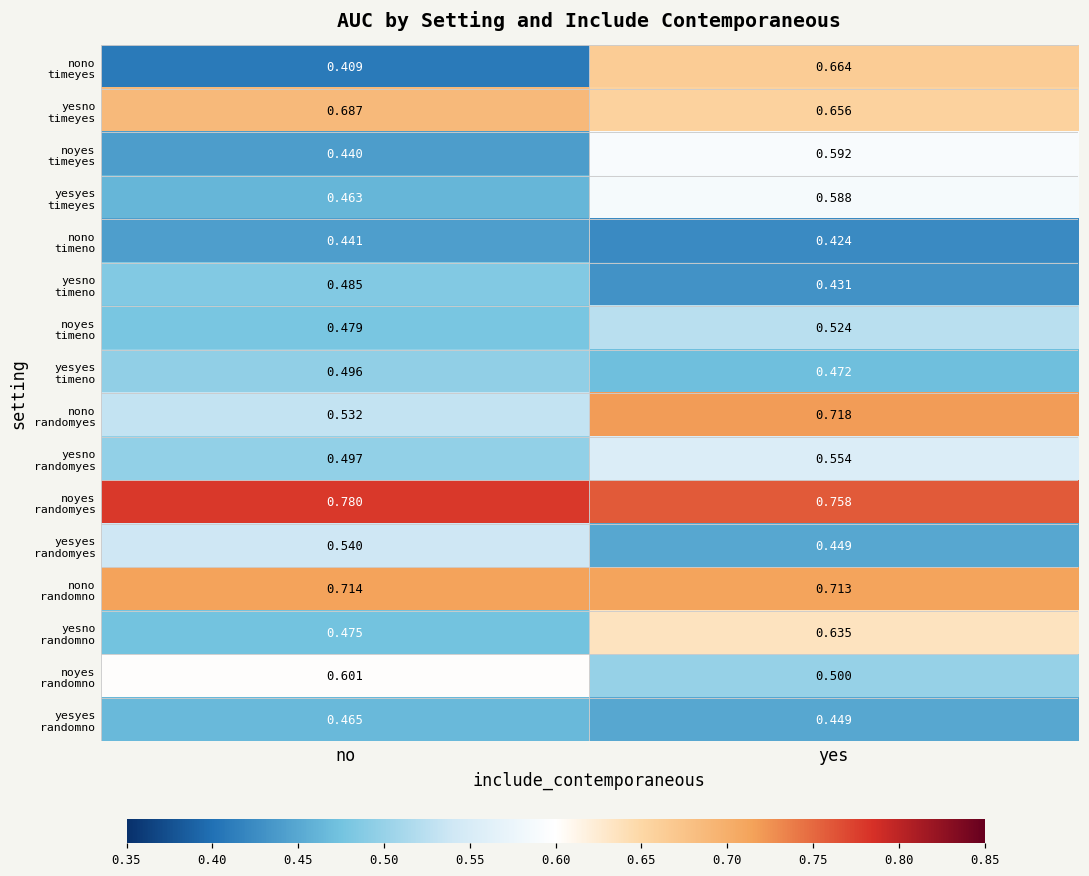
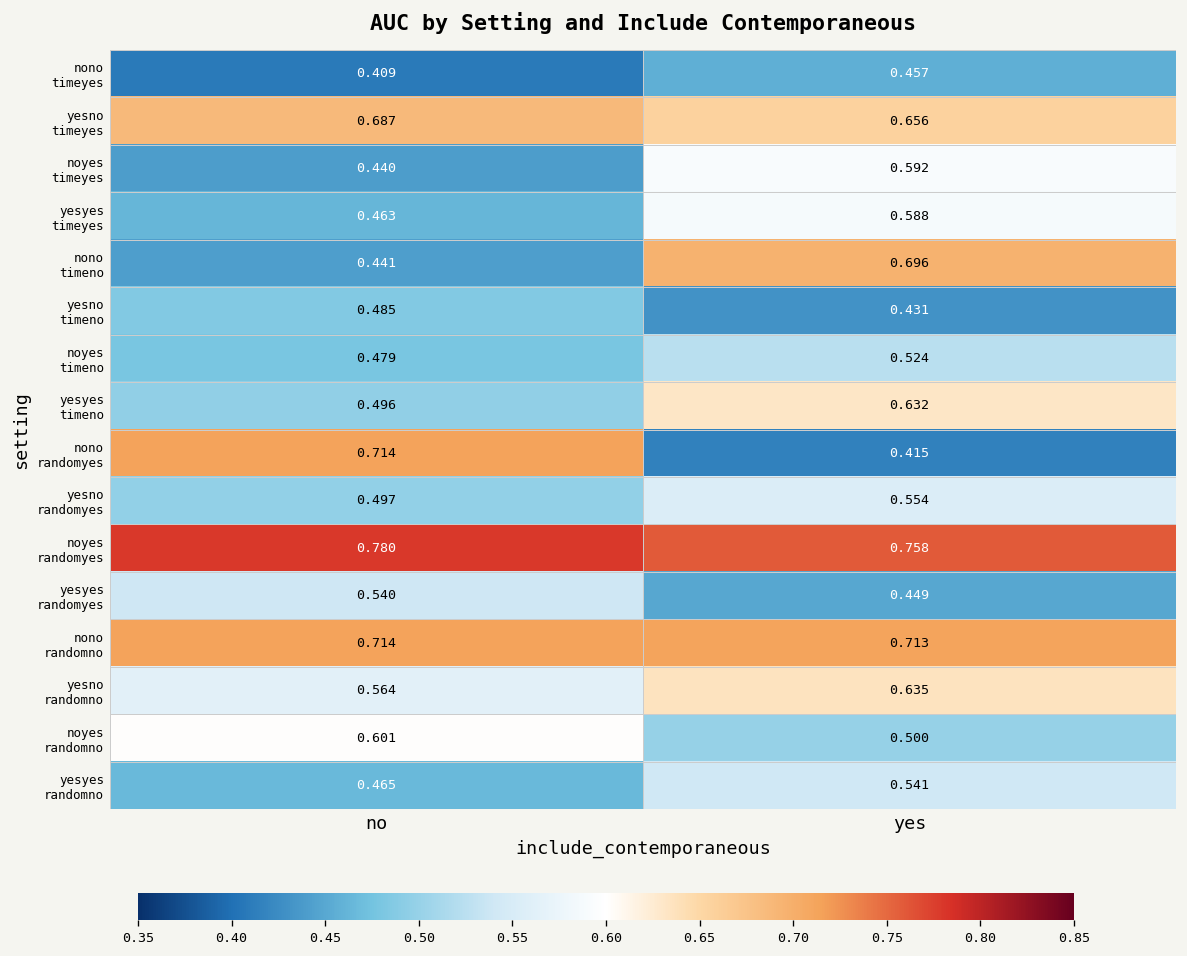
nono timeyes, yes: 0.664 -> 0.457
nono timeno, yes: 0.424 -> 0.696
yesyes timeno, yes: 0.472 -> 0.632
nono randomyes, no: 0.532 -> 0.714
nono randomyes, yes: 0.718 -> 0.415
yesno randomno, no: 0.475 -> 0.564
yesyes randomno, yes: 0.449 -> 0.541
